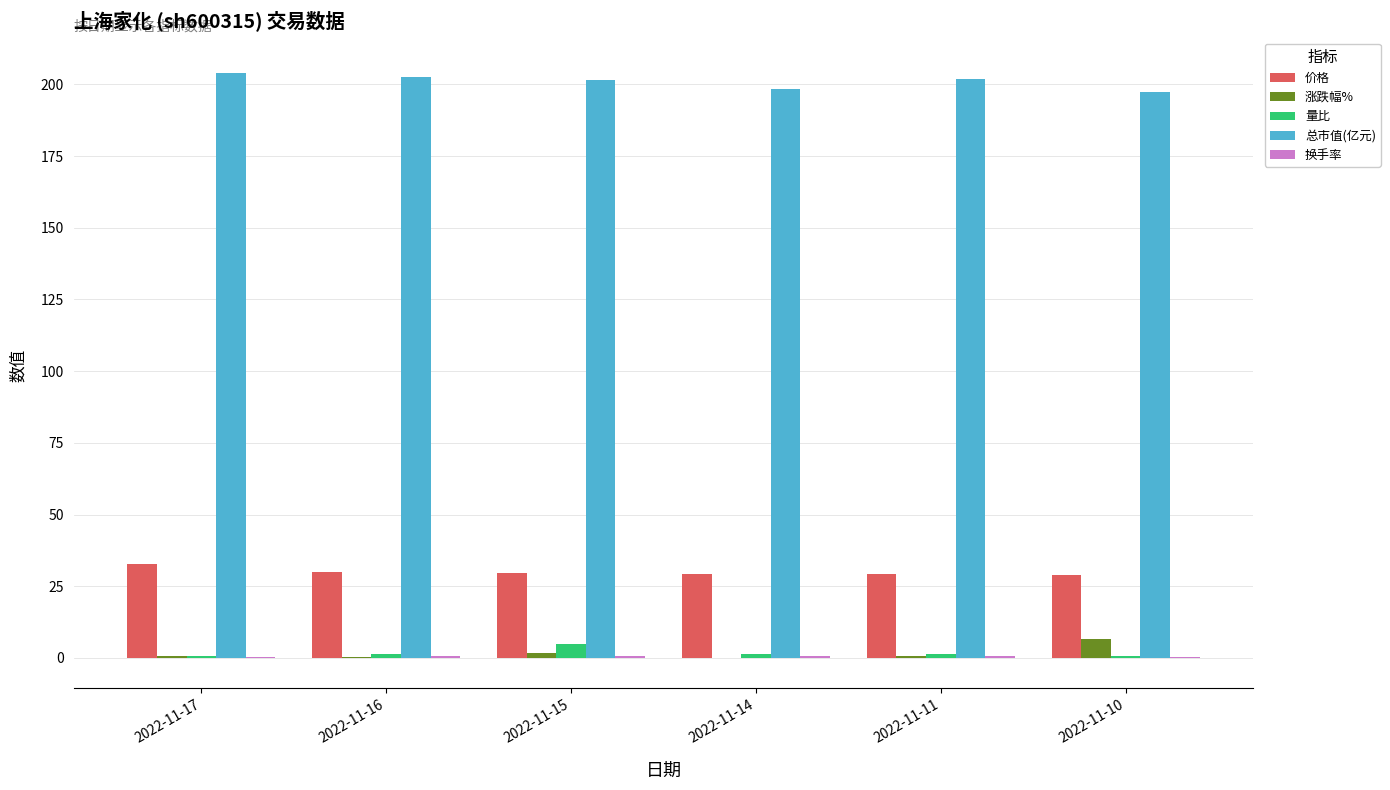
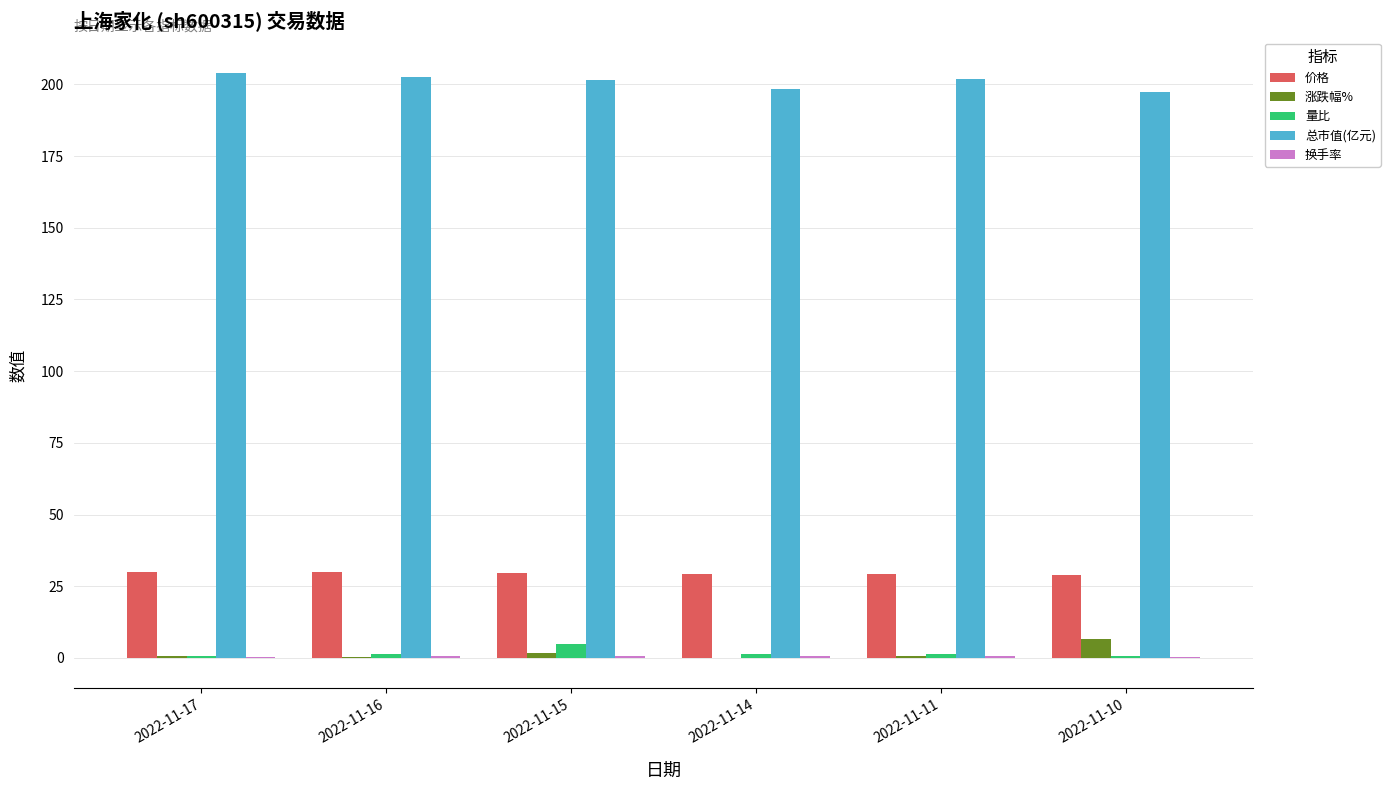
价格, 2022-11-17: 33 -> 30
